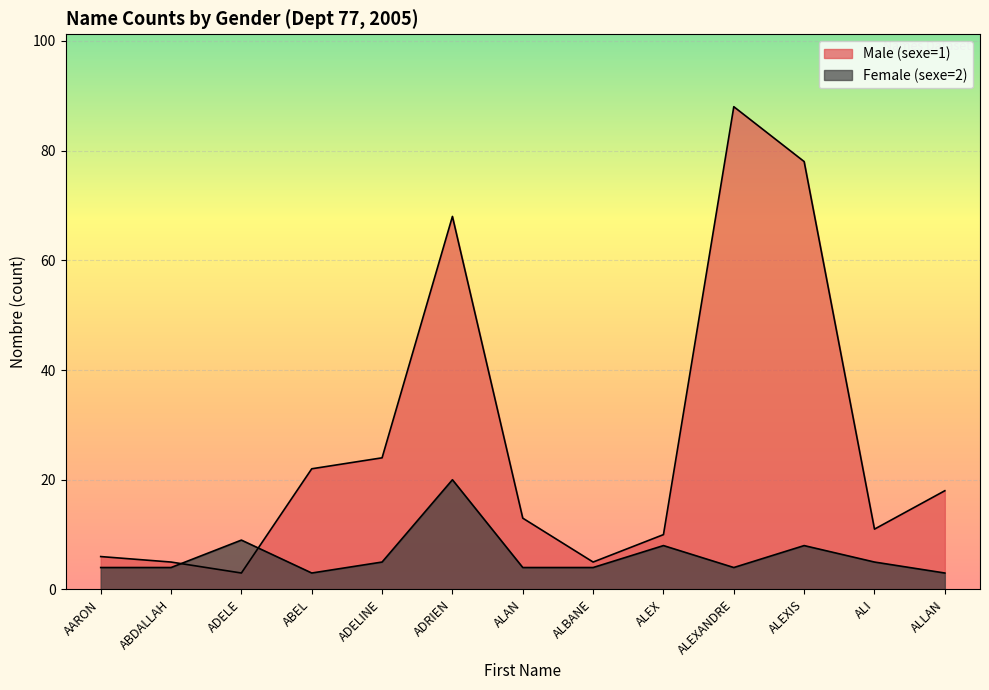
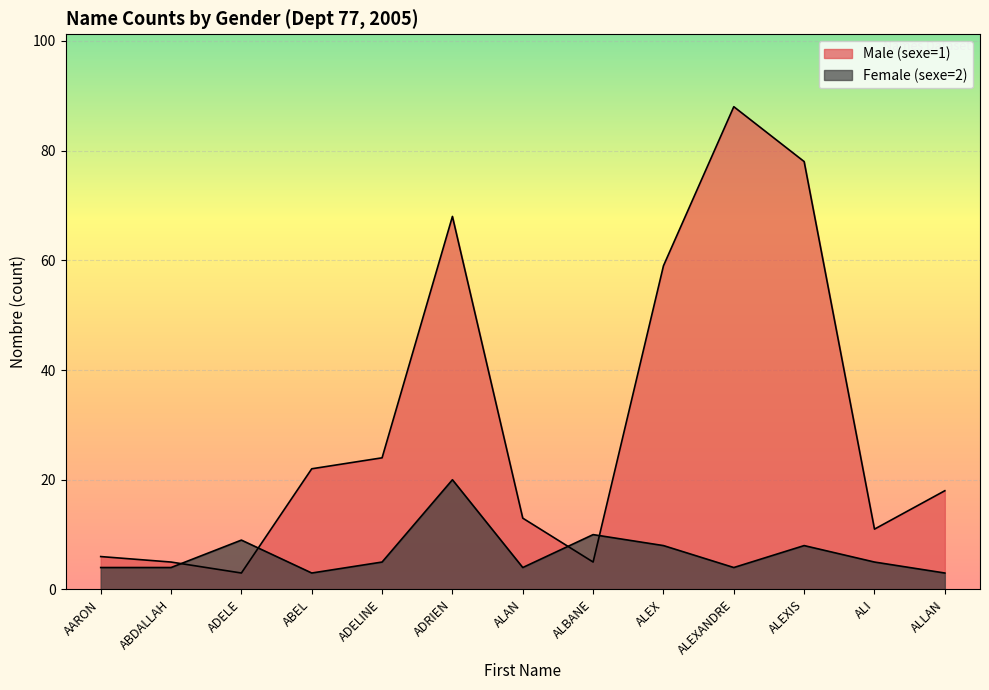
Female (sexe=2), ALBANE: 4 -> 10
Male (sexe=1), ALEX: 10 -> 59
